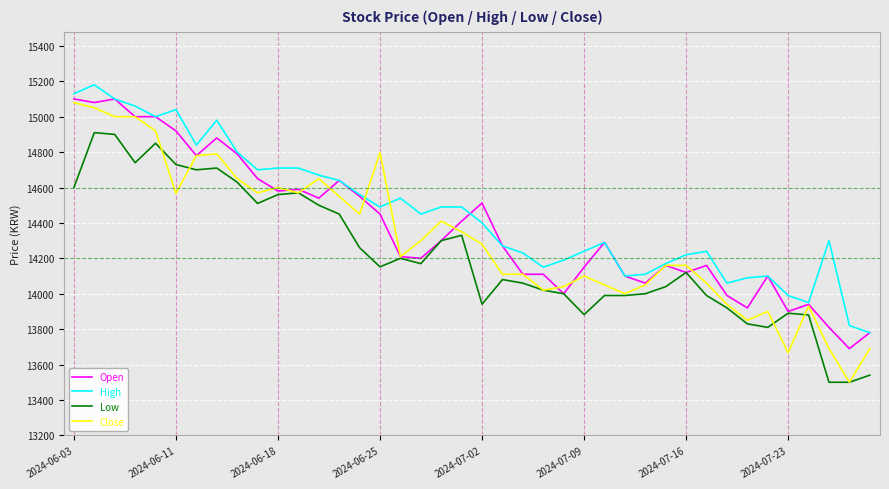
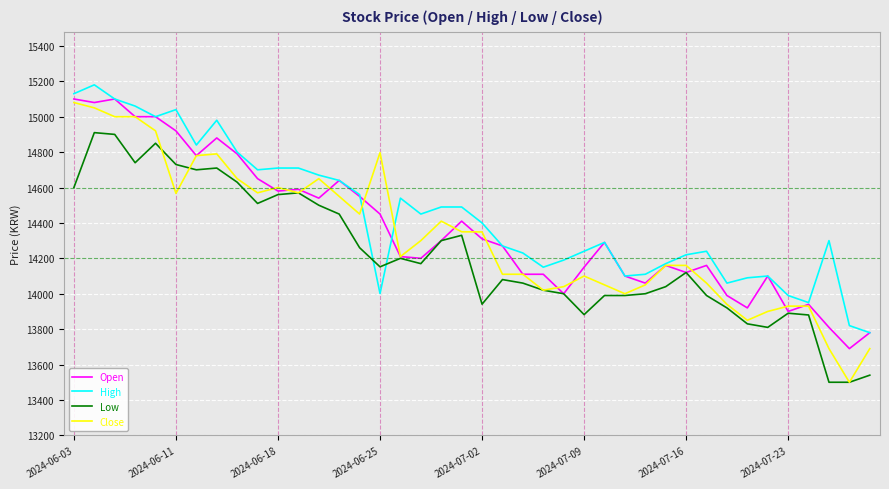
High, 2024-06-25: 14490 -> 14000
Open, 2024-07-02: 14510 -> 14310
Close, 2024-07-02: 14280 -> 14350
Close, 2024-07-23: 13670 -> 13930
